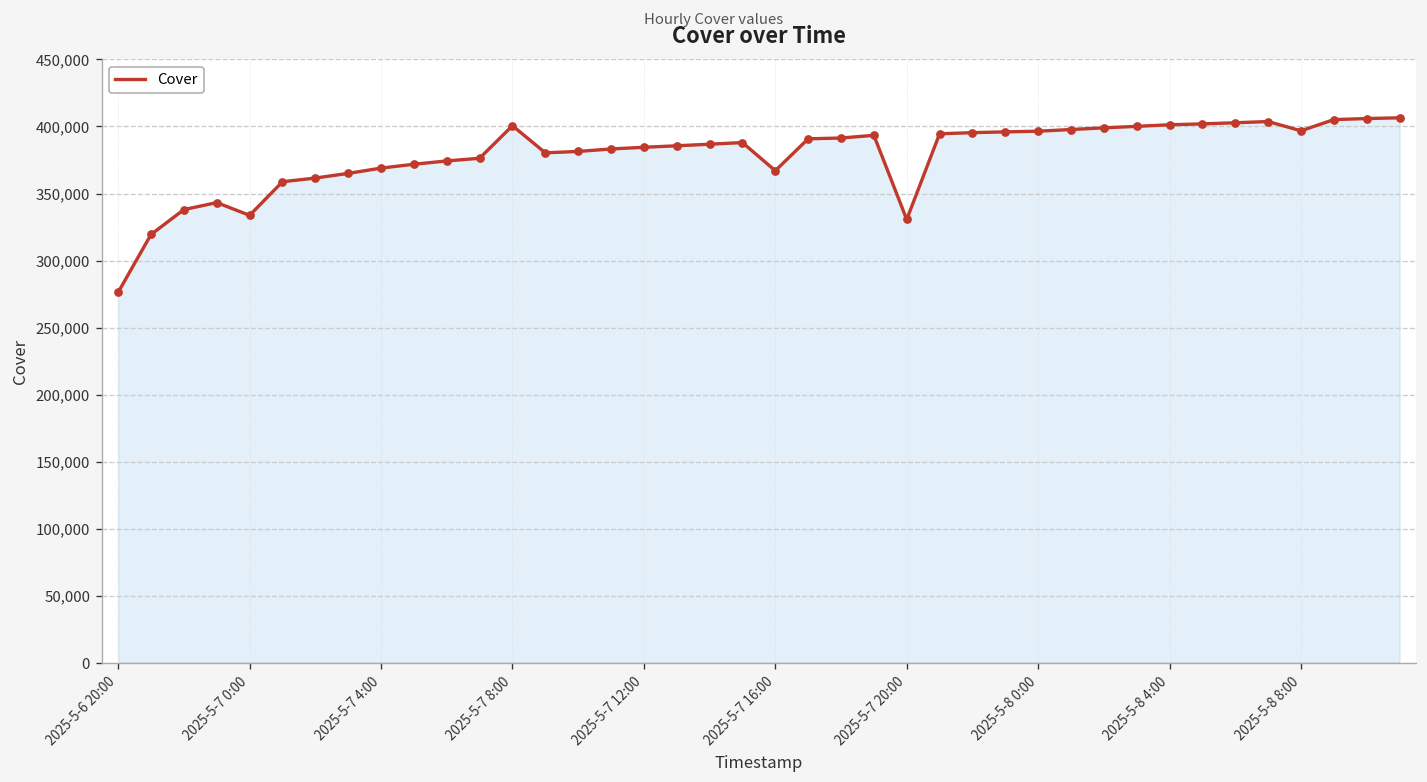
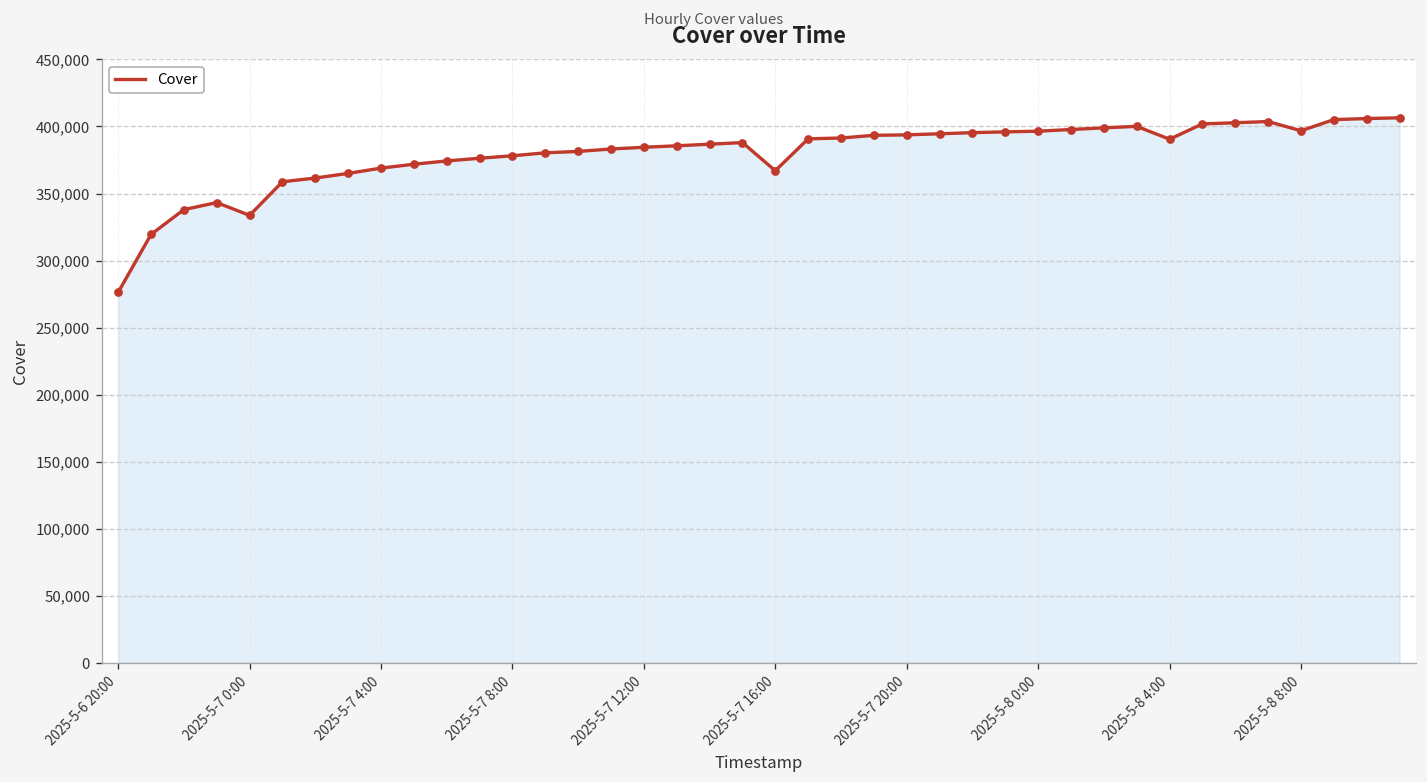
2025-5-7 8:00: 401,000 -> 378,000
2025-5-7 20:00: 331,000 -> 394,000
2025-5-8 4:00: 401,000 -> 391,000
